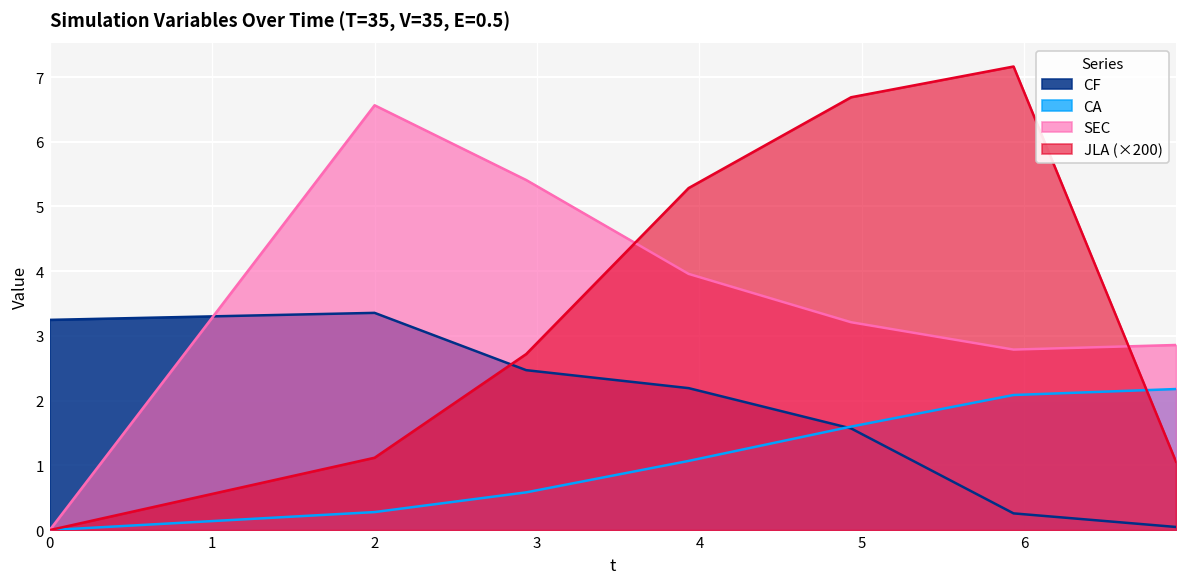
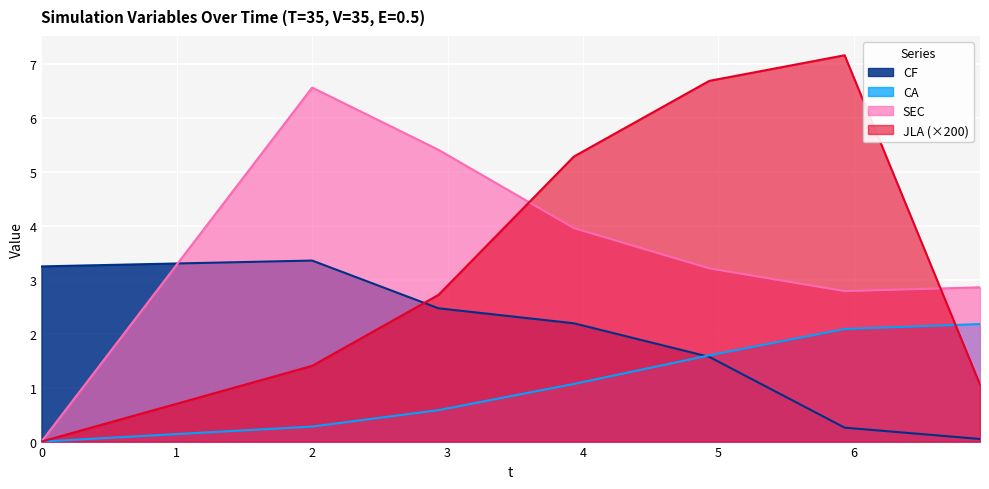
JLA (×200), 2: 1.1 -> 1.4
